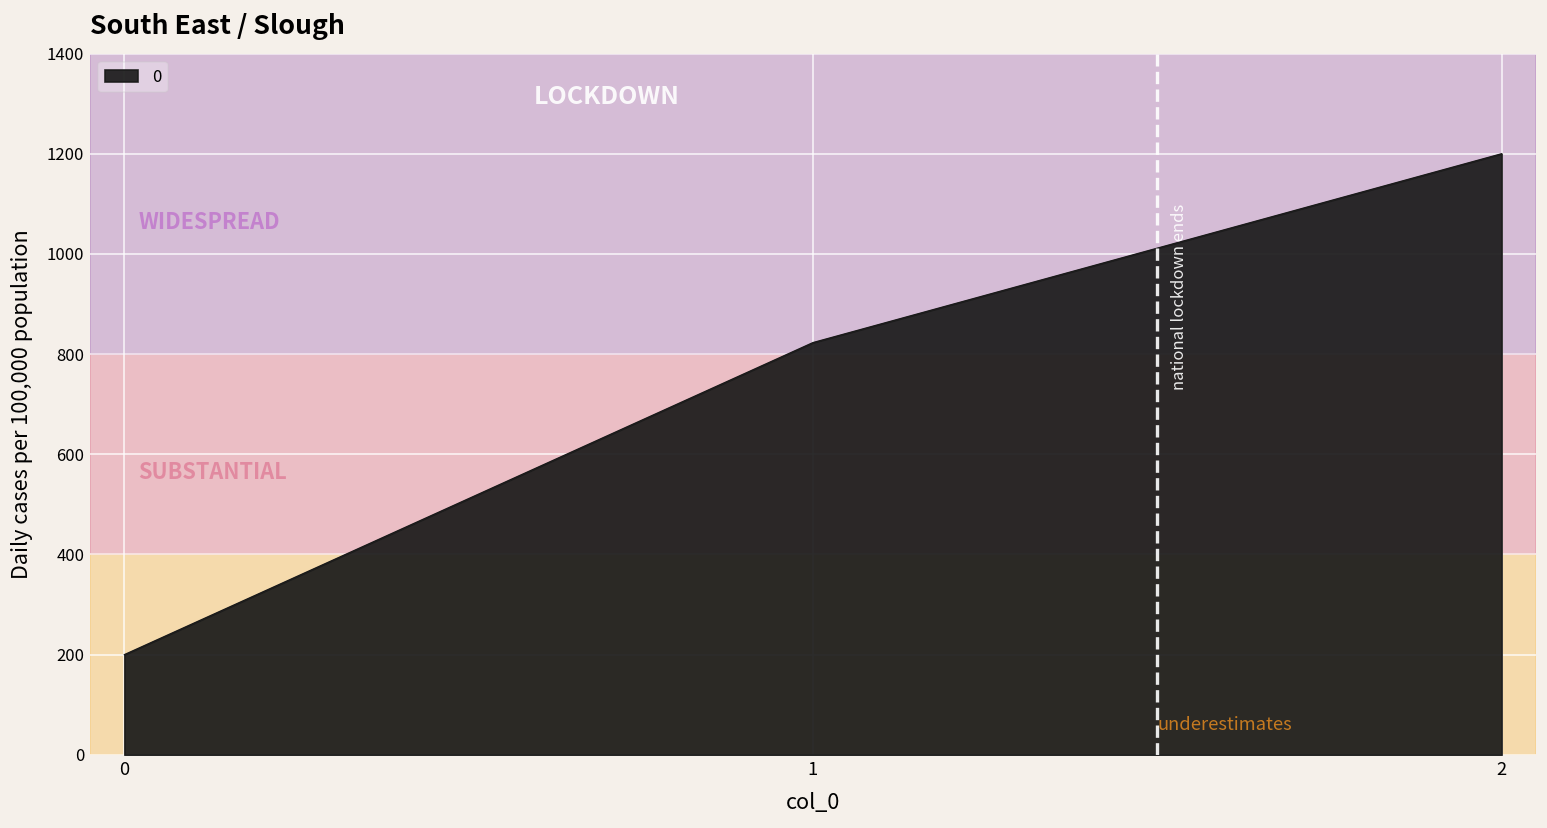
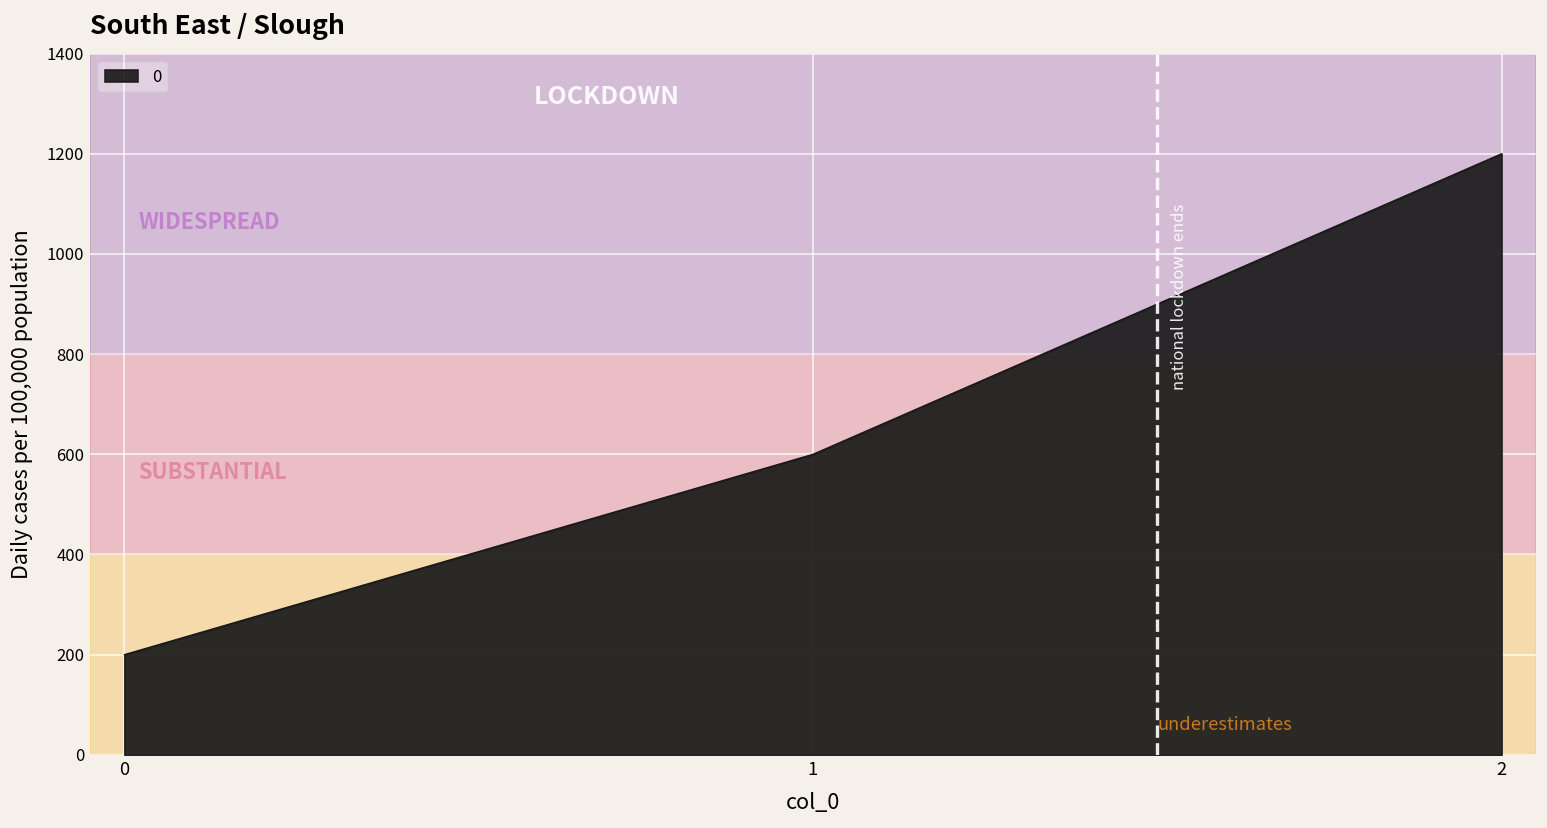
1: 820 -> 600
